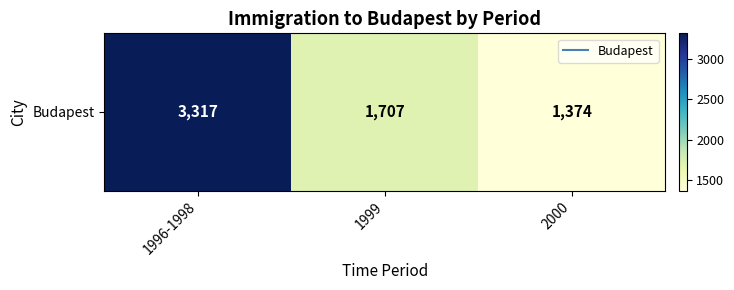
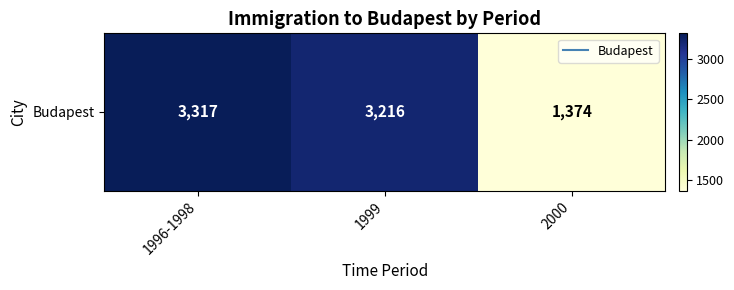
Budapest, 1999: 1,707 -> 3,216
